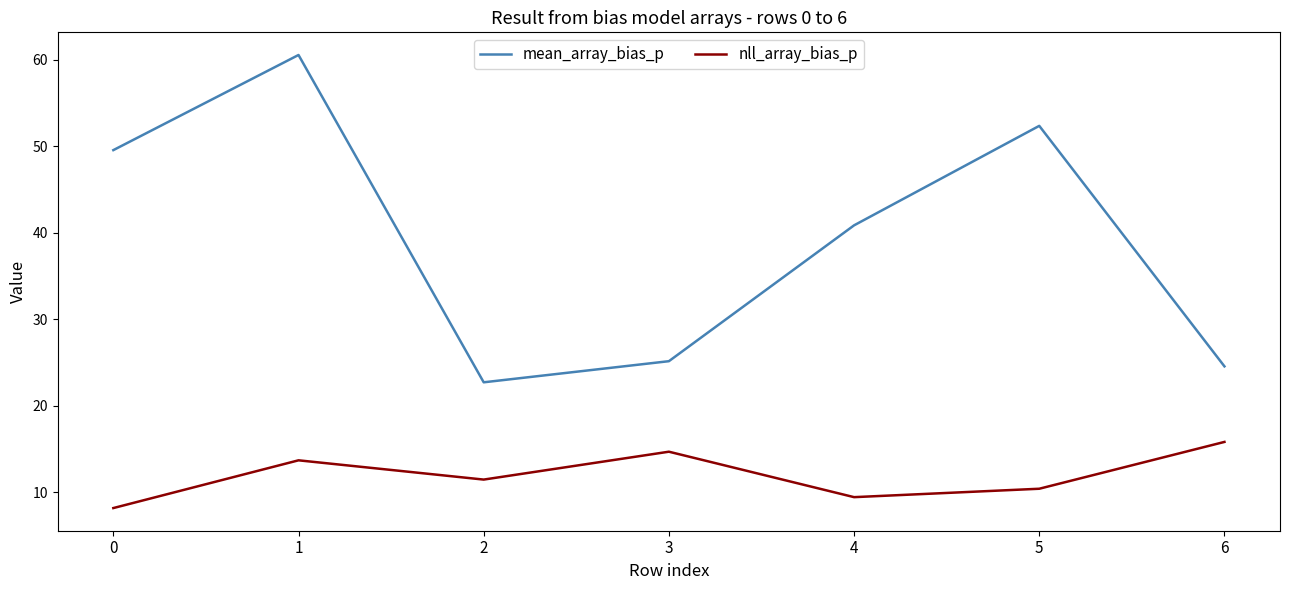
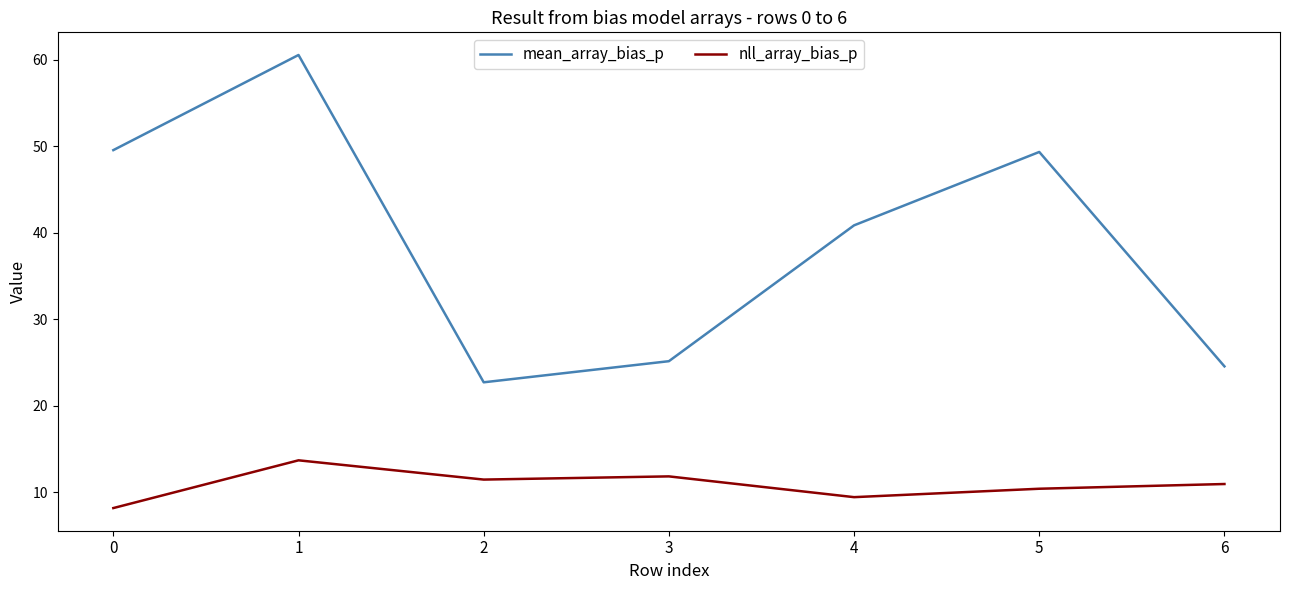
nll_array_bias_p, 3: 15 -> 12
mean_array_bias_p, 5: 52 -> 49
nll_array_bias_p, 6: 16 -> 11
